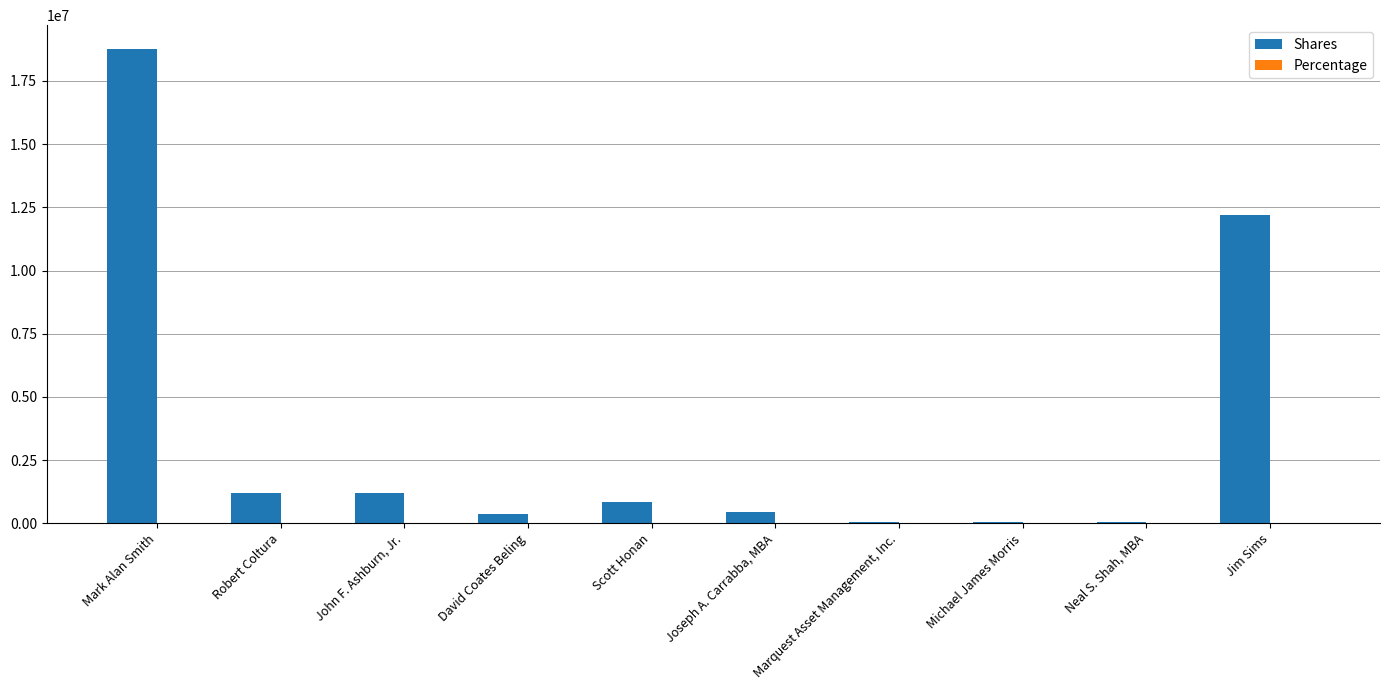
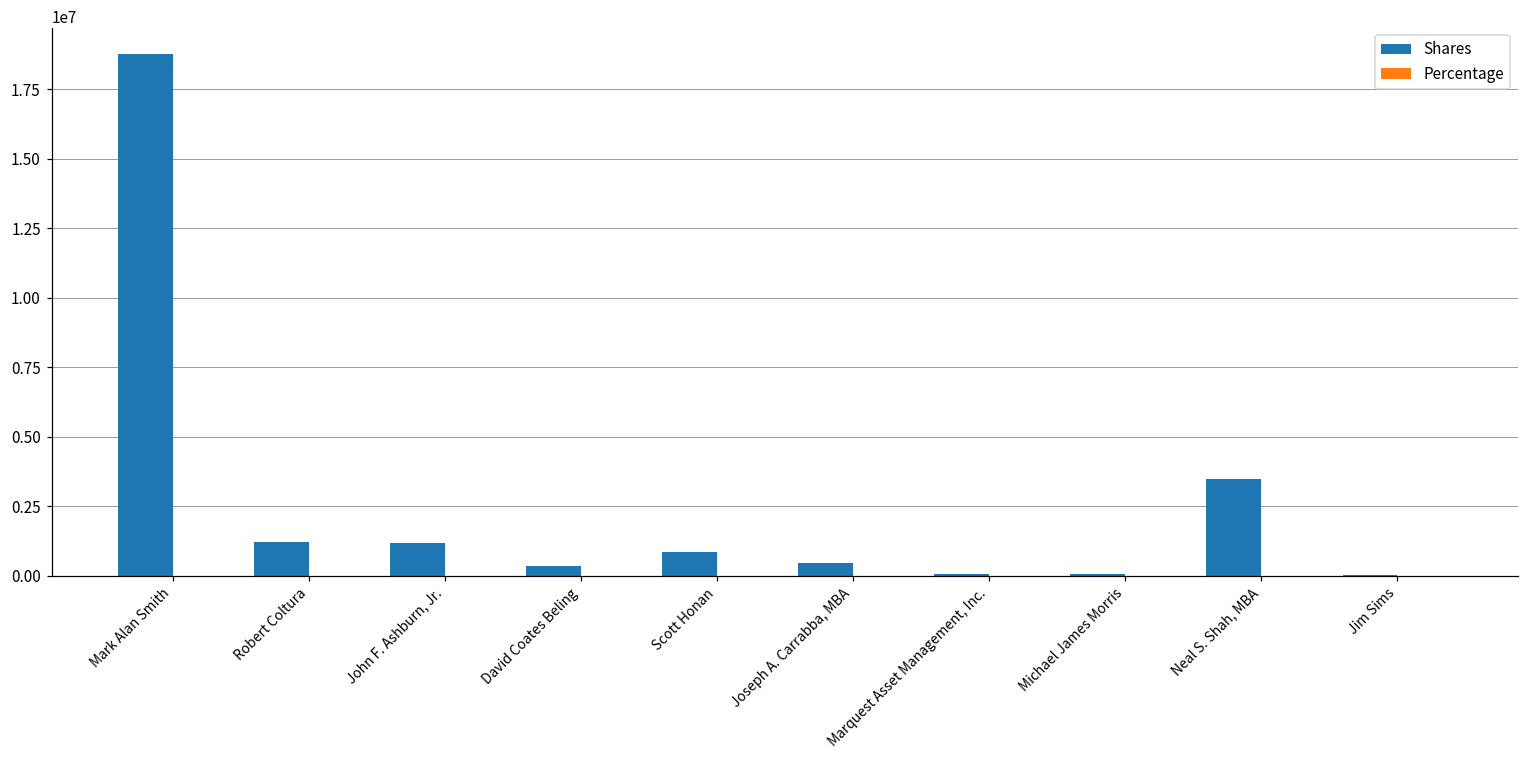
Shares, Neal S. Shah, MBA: 100000 -> 3500000
Shares, Jim Sims: 12200000 -> 0
